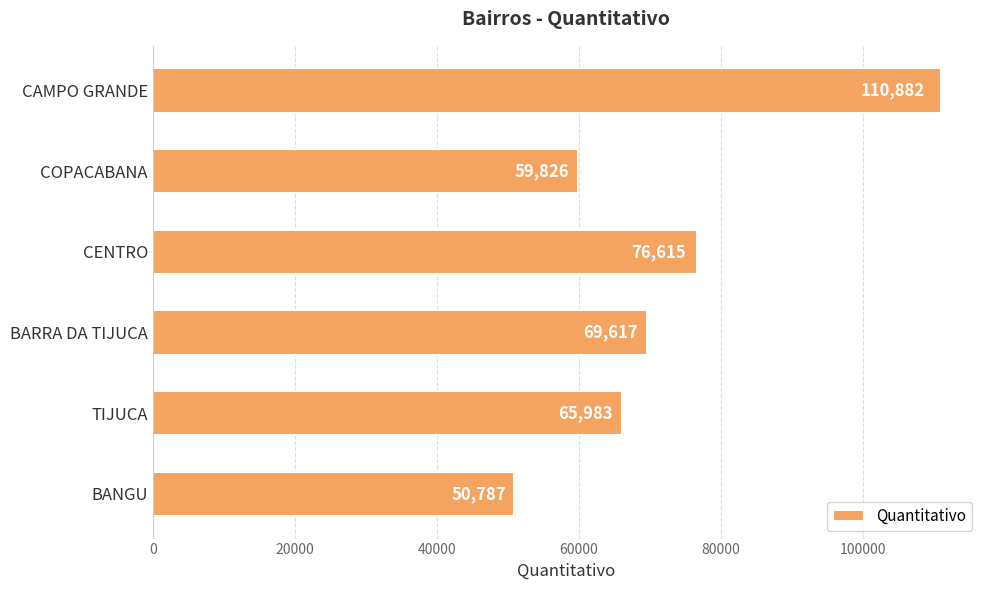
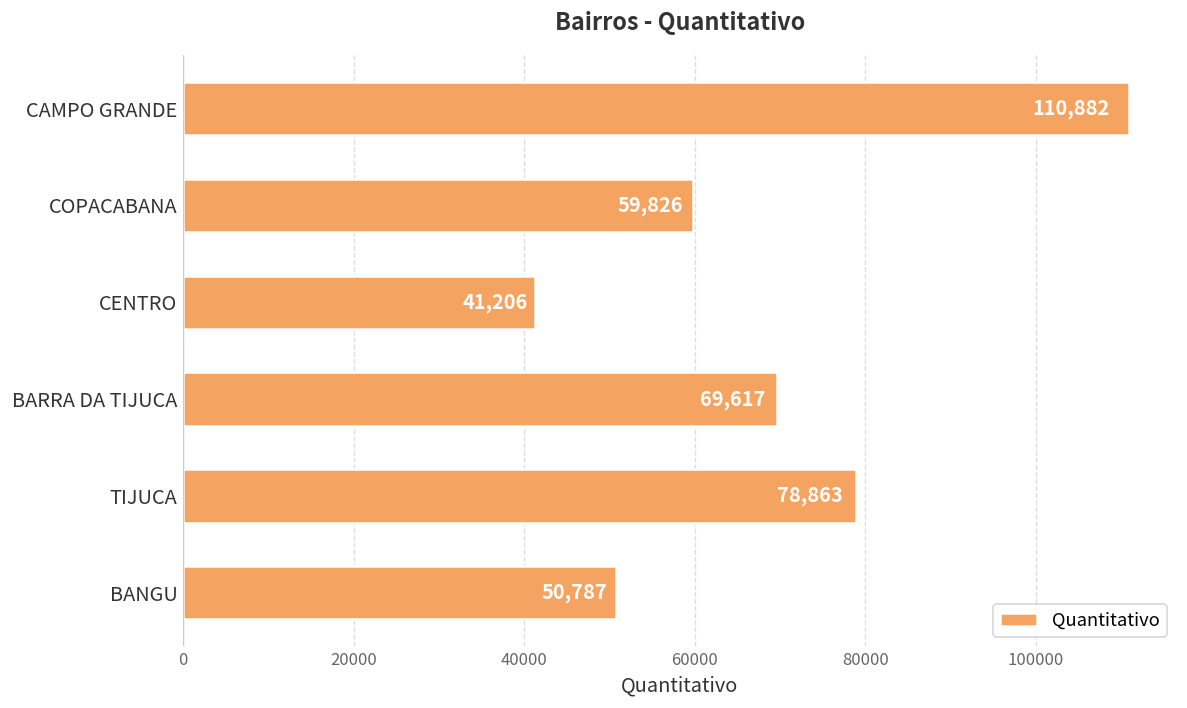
CENTRO: 76,615 -> 41,206
TIJUCA: 65,983 -> 78,863
